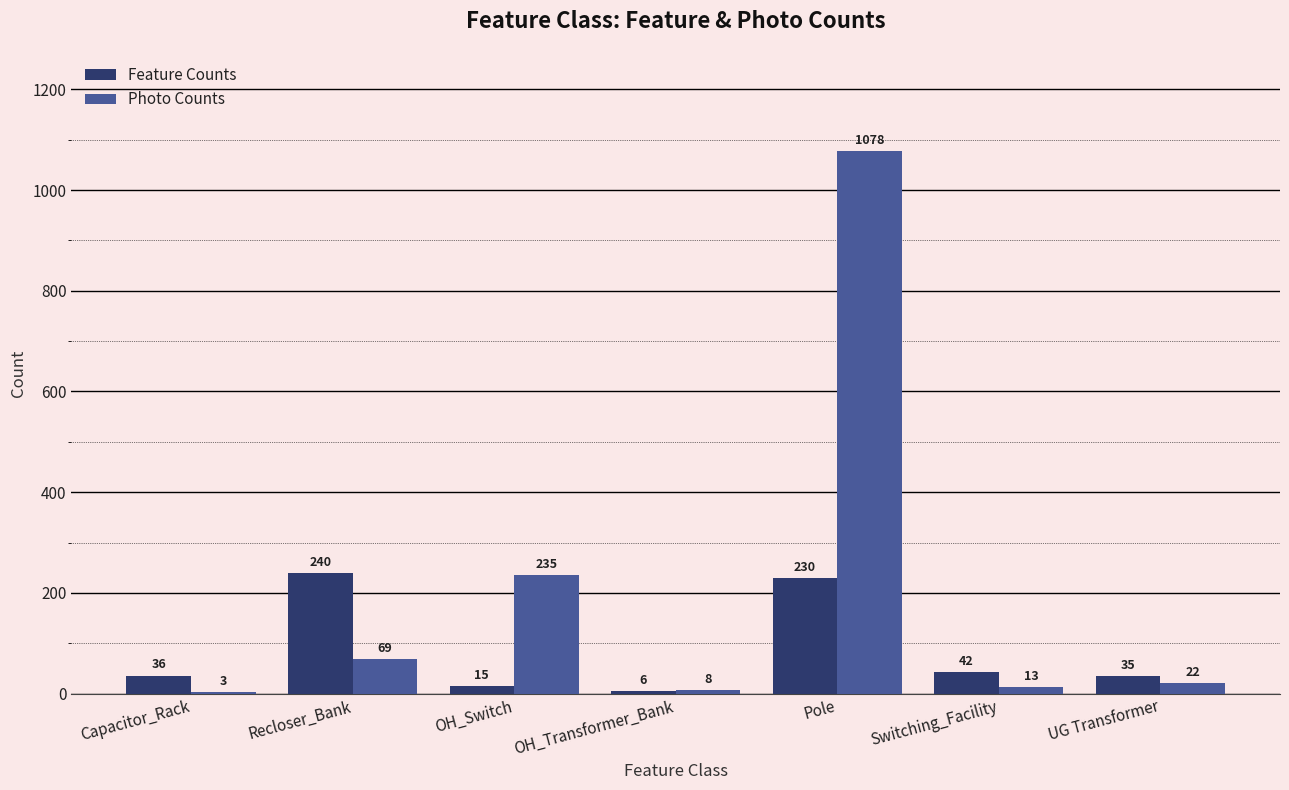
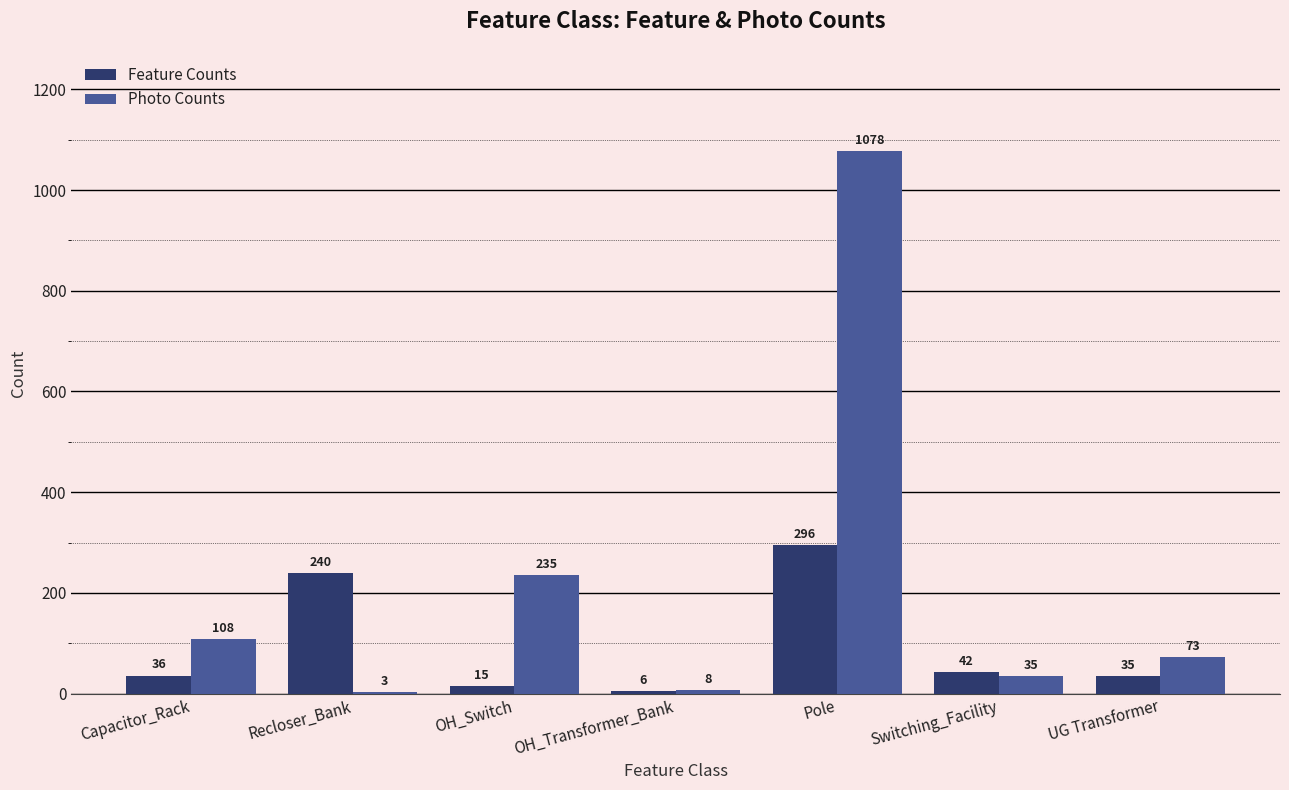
Photo Counts, Capacitor_Rack: 3 -> 108
Photo Counts, Recloser_Bank: 69 -> 3
Feature Counts, Pole: 230 -> 296
Photo Counts, Switching_Facility: 13 -> 35
Photo Counts, UG Transformer: 22 -> 73
